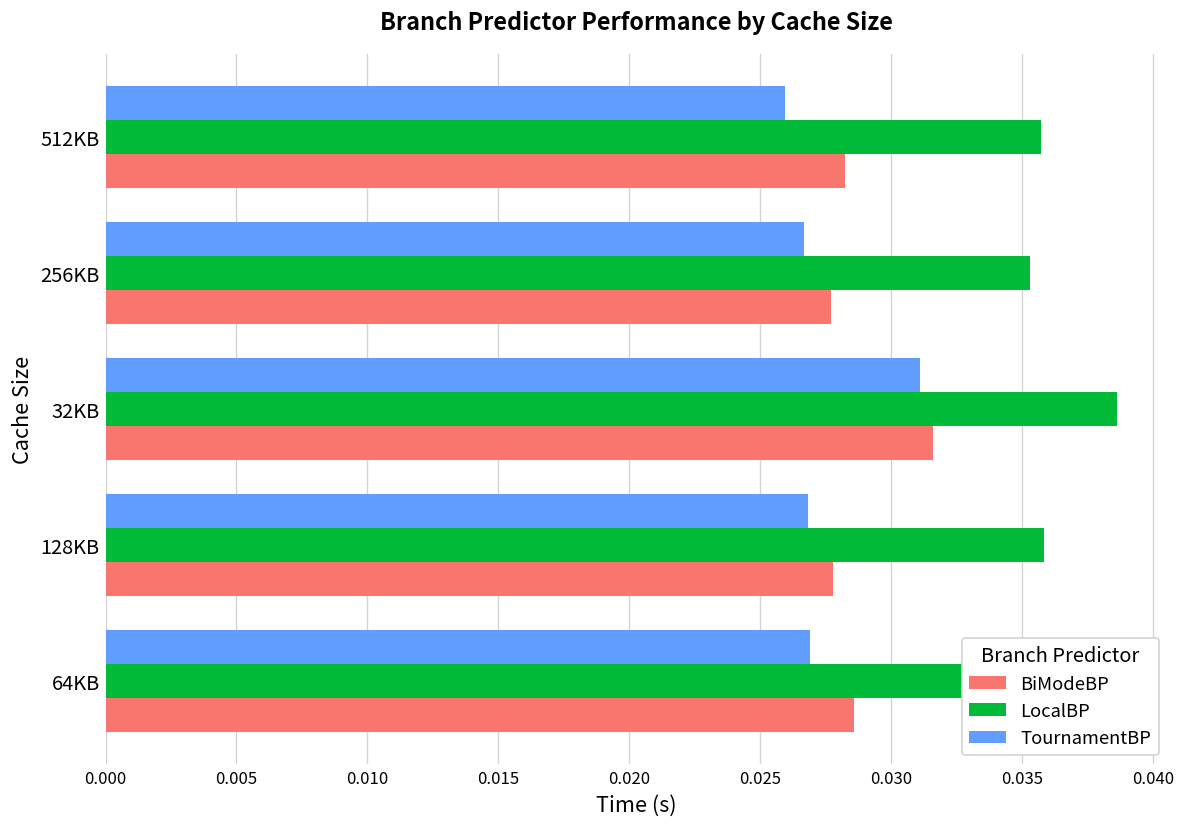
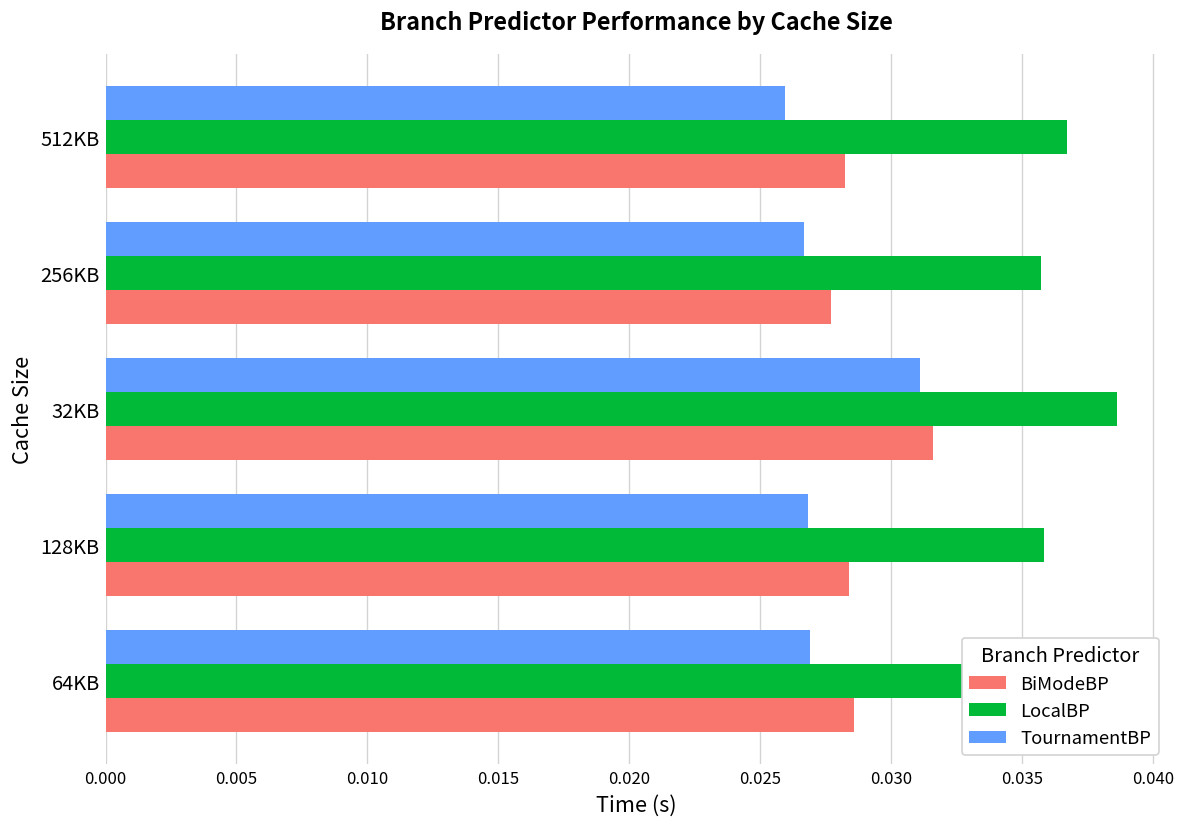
LocalBP, 512KB: 0.0357 -> 0.0367
LocalBP, 256KB: 0.0353 -> 0.0357
BiModeBP, 128KB: 0.0278 -> 0.0284
